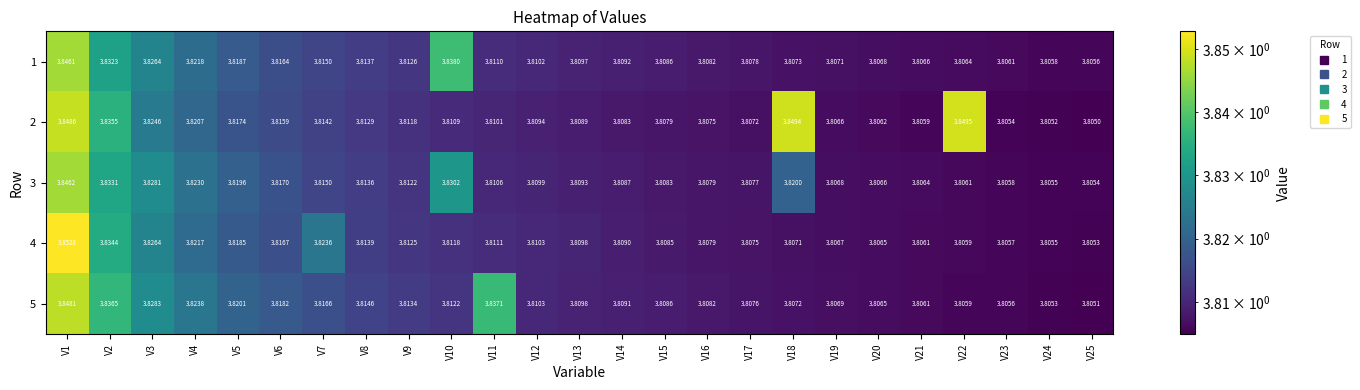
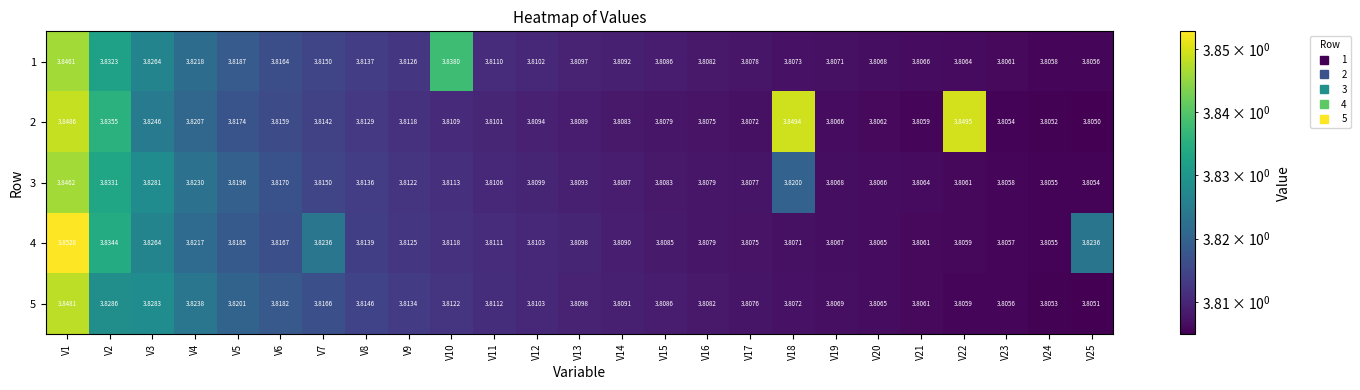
3, V10: 3.8302 -> 3.8113
4, V25: 3.8053 -> 3.8236
5, V2: 3.8365 -> 3.8286
5, V11: 3.8371 -> 3.8112
